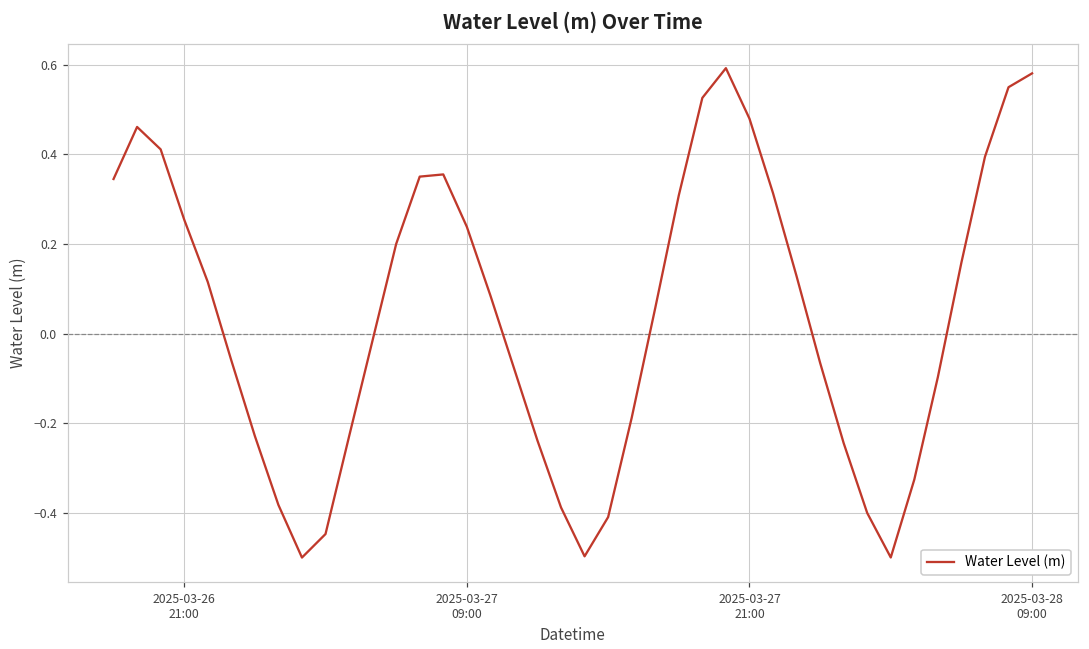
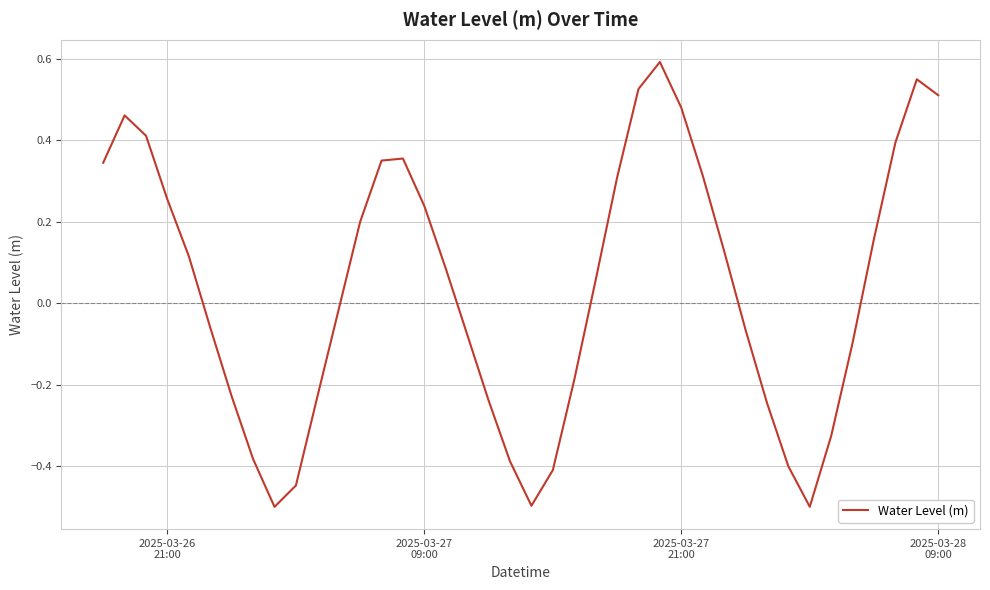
2025-03-28 09:00: 0.58 -> 0.51
